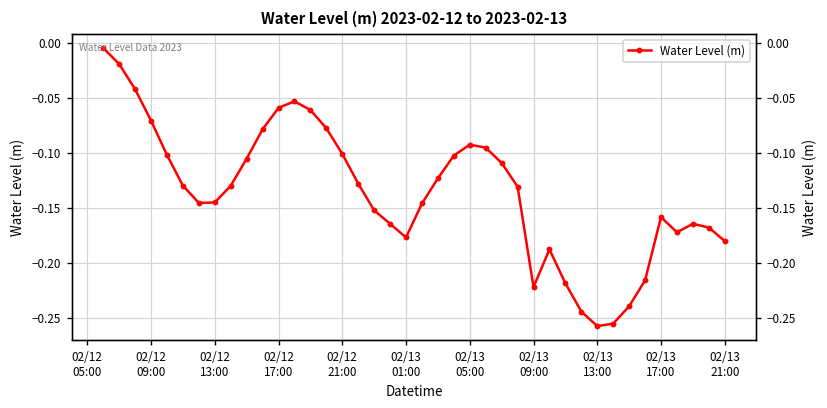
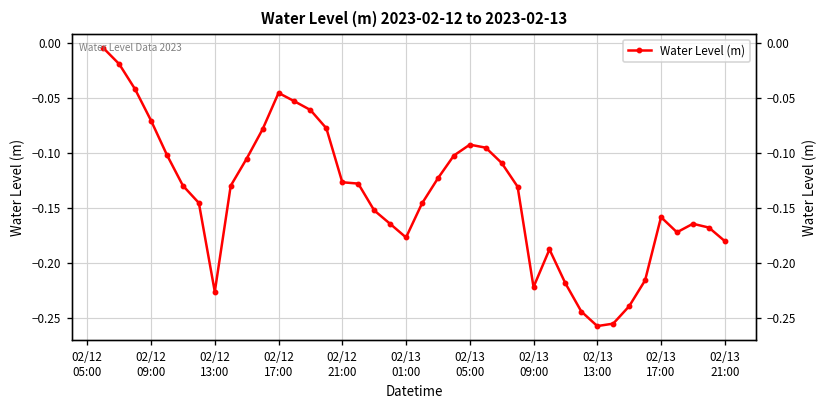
02/12 13:00: -0.14 -> -0.23
02/12 17:00: -0.06 -> -0.05
02/12 21:00: -0.10 -> -0.13
